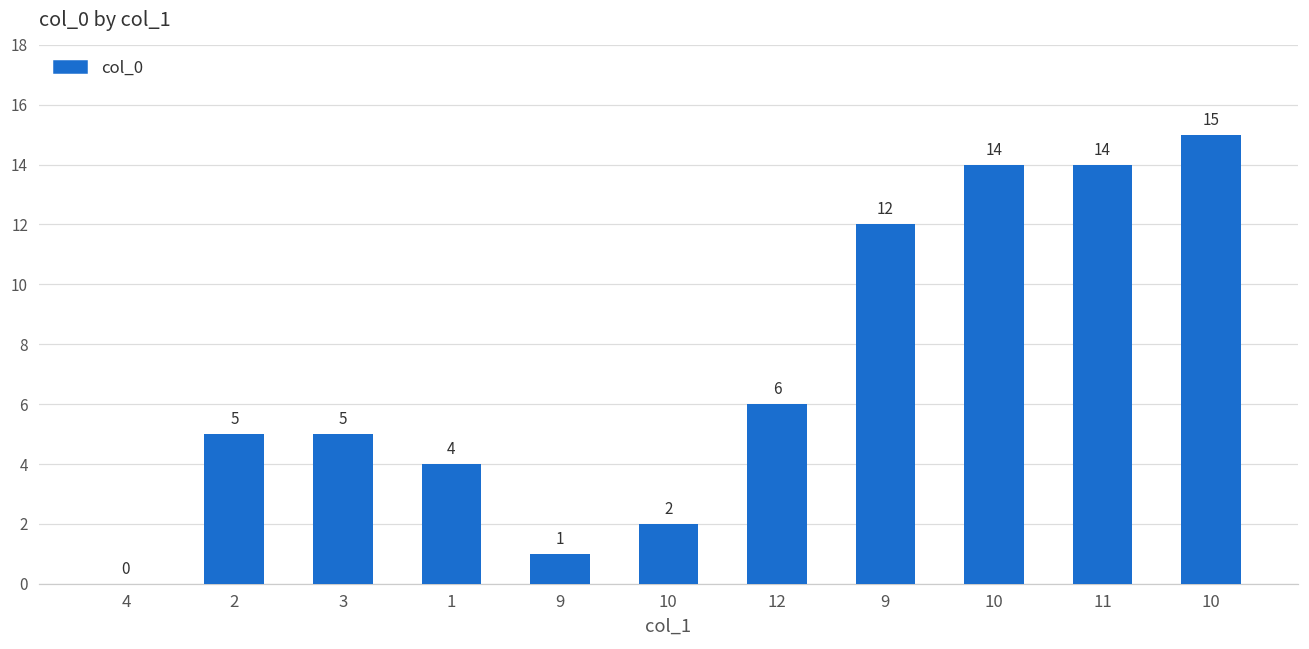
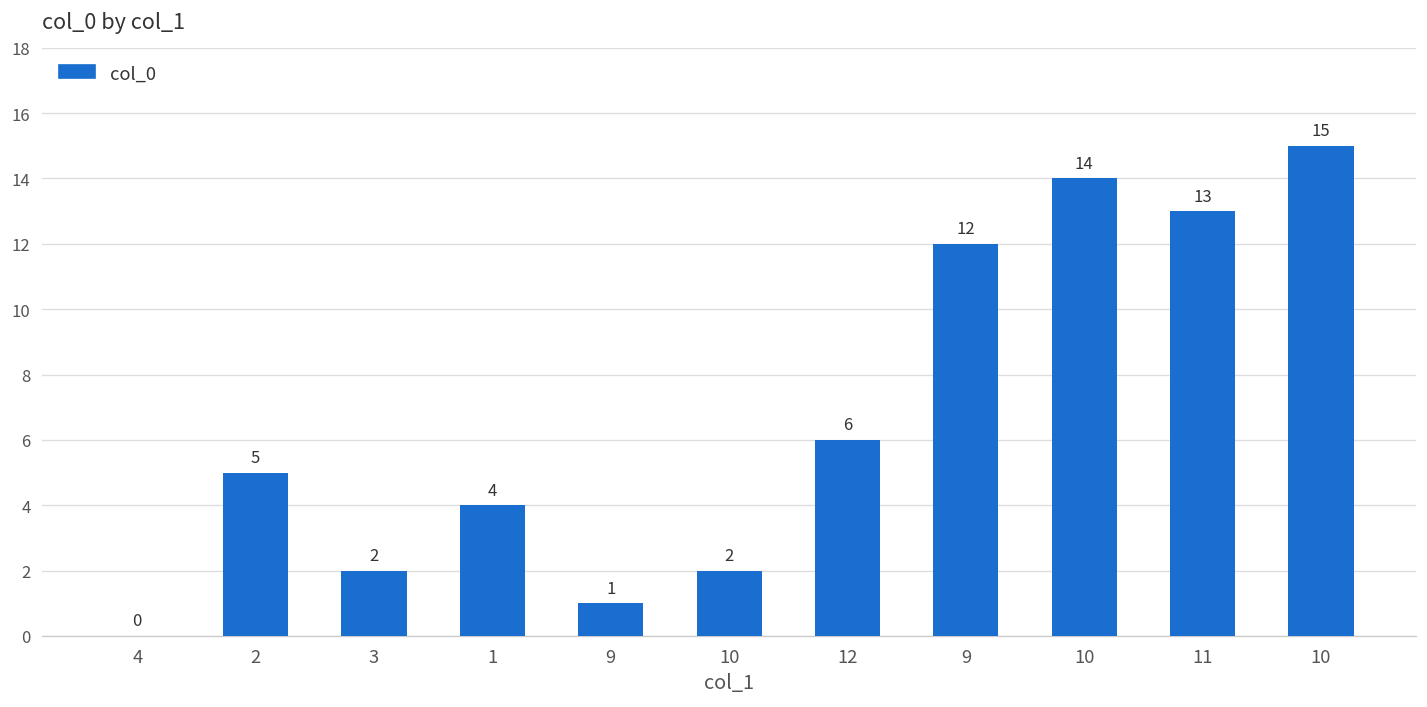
3: 5 -> 2
11: 14 -> 13
